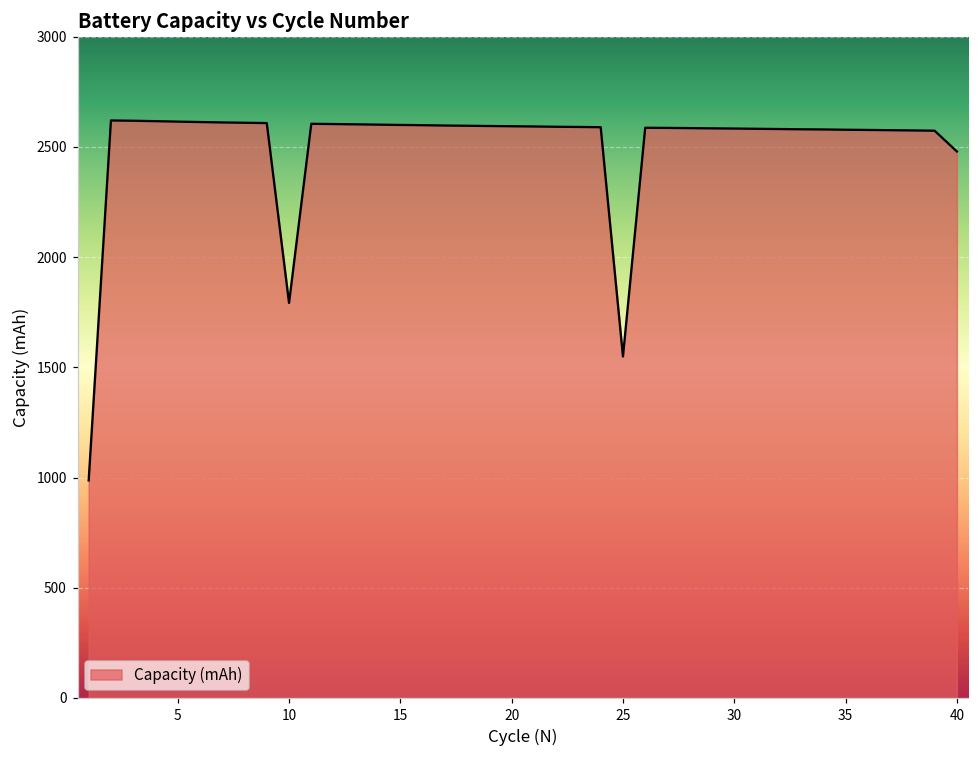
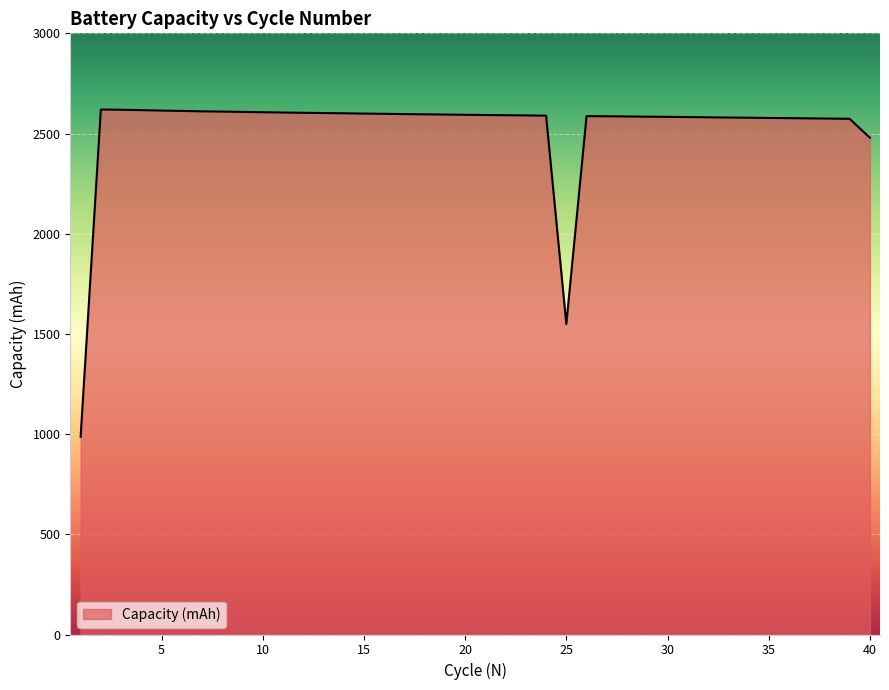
10: 1790 -> 2610
